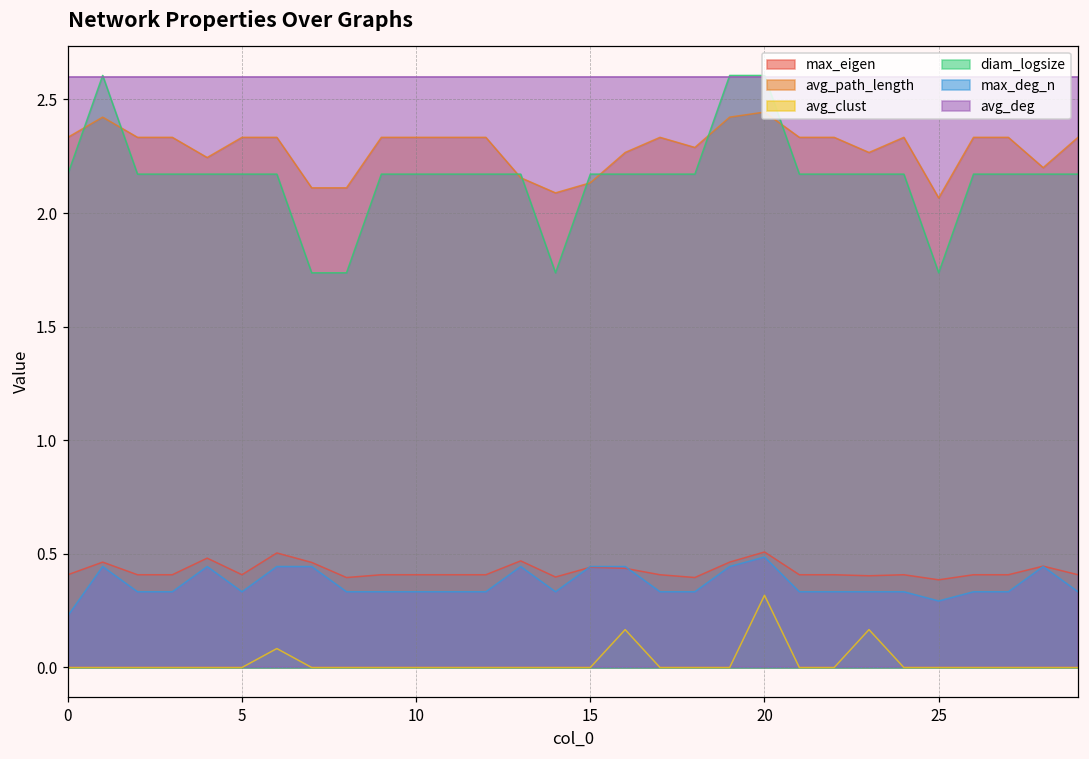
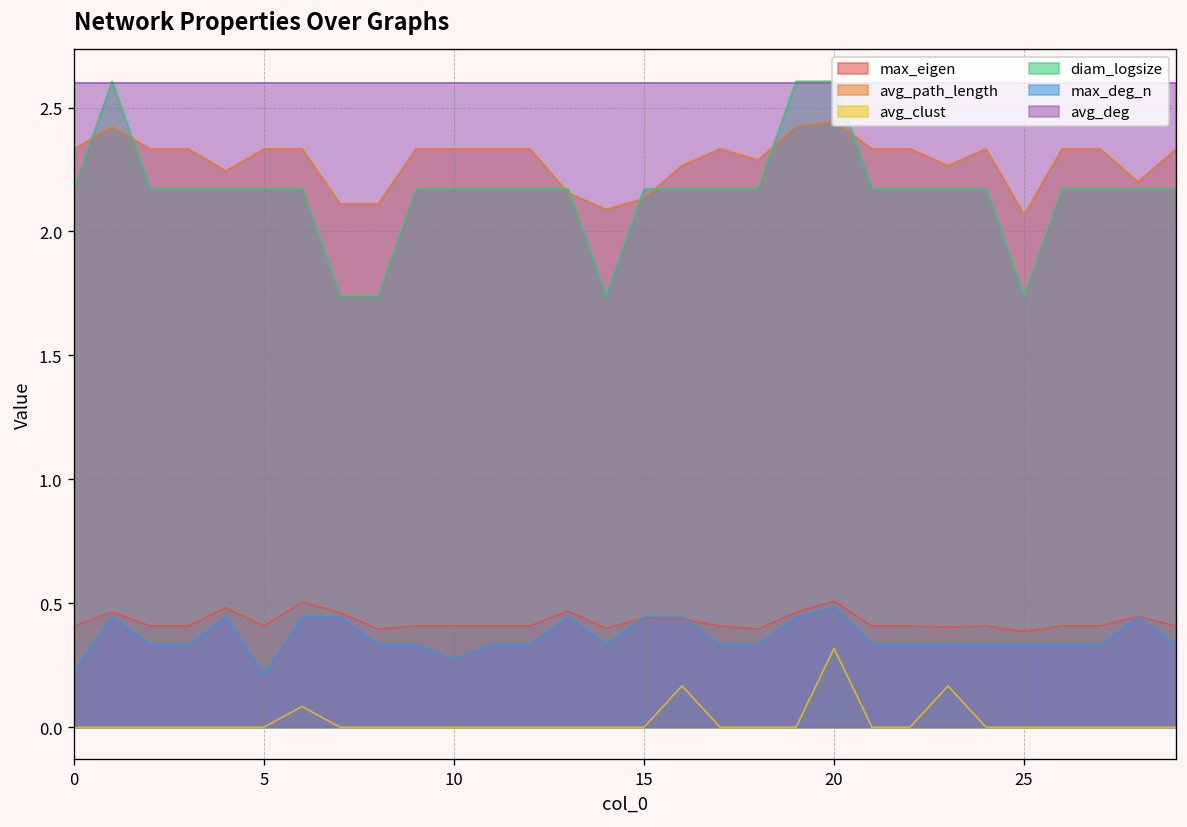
max_deg_n, 5: 0.33 -> 0.21
max_deg_n, 10: 0.33 -> 0.27
max_deg_n, 25: 0.29 -> 0.33
